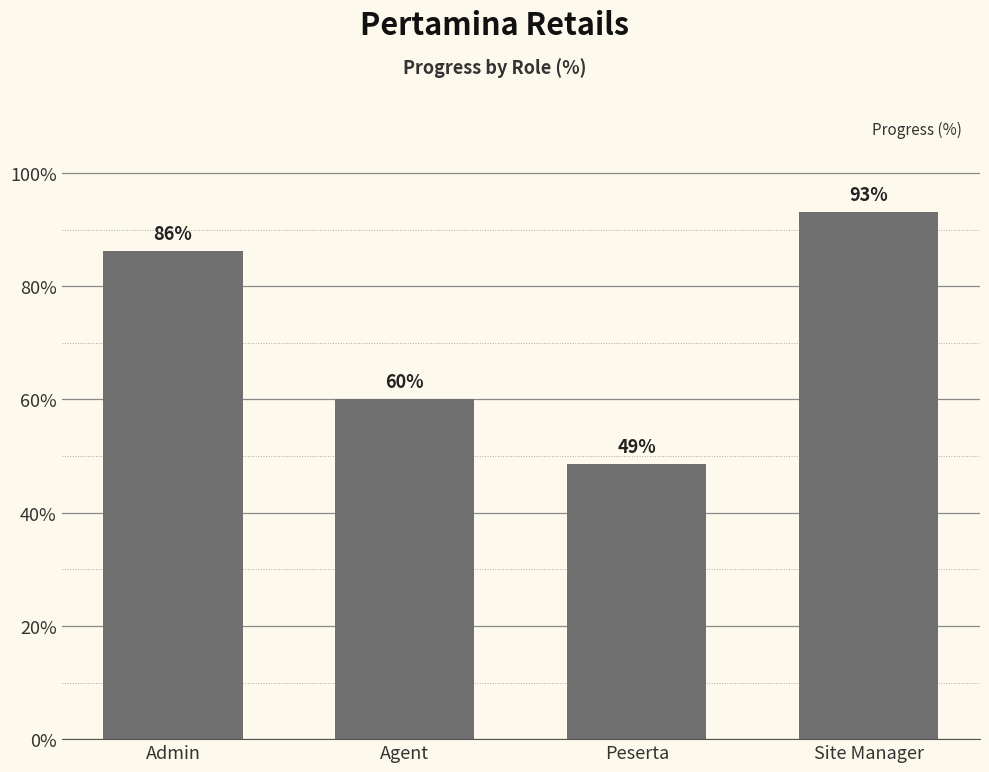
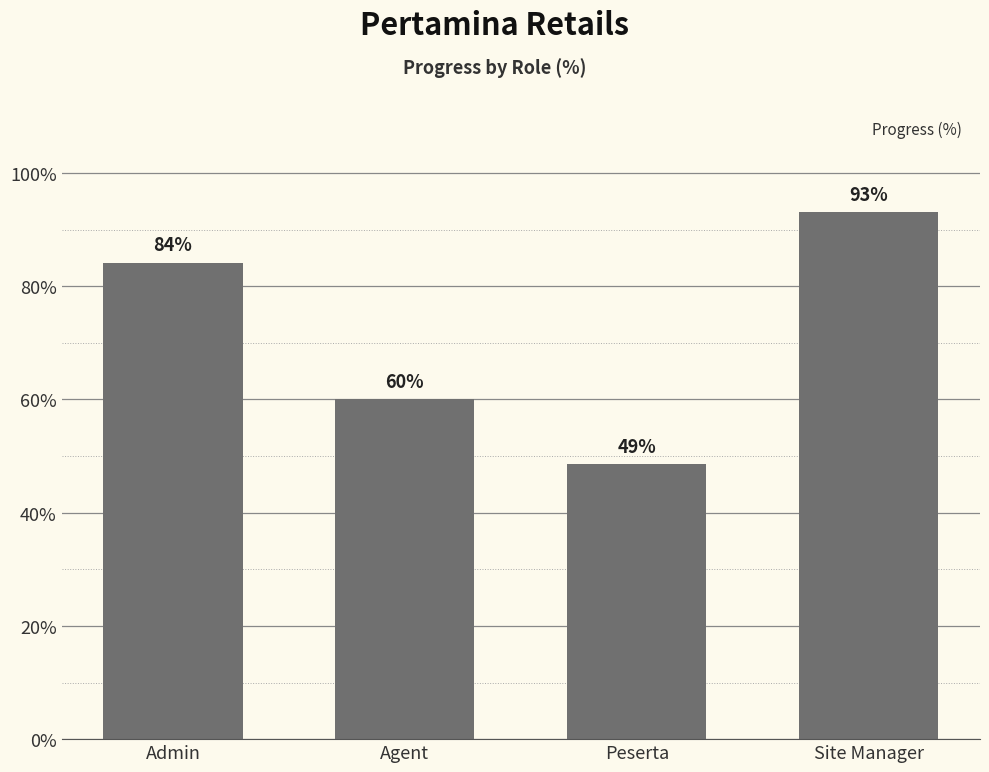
Admin: 86% -> 84%
